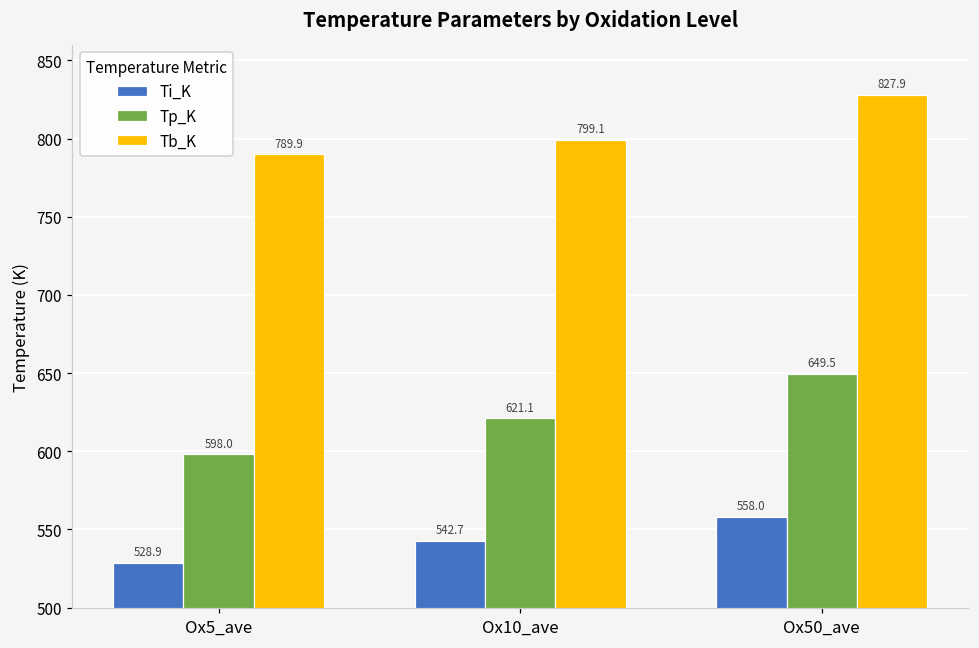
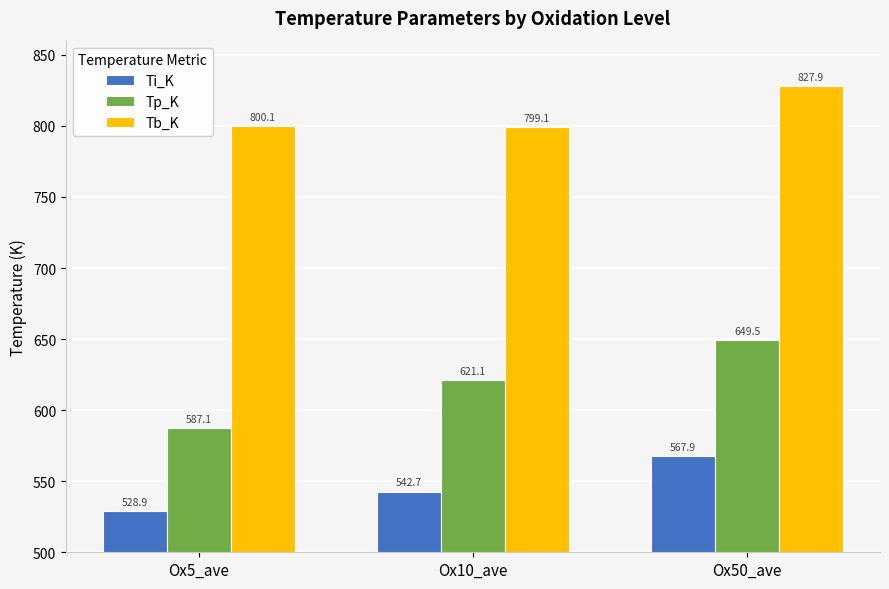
Tp_K, Ox5_ave: 598.0 -> 587.1
Tb_K, Ox5_ave: 789.9 -> 800.1
Ti_K, Ox50_ave: 558.0 -> 567.9
